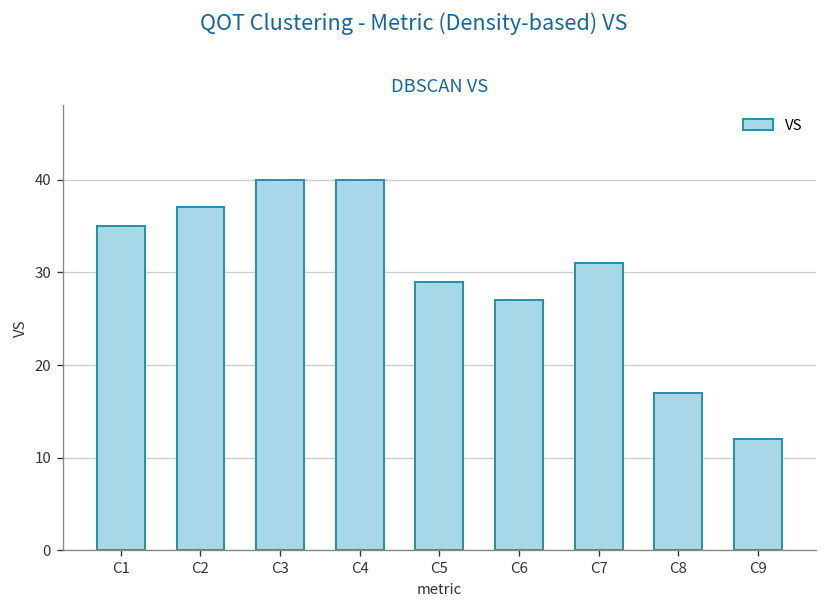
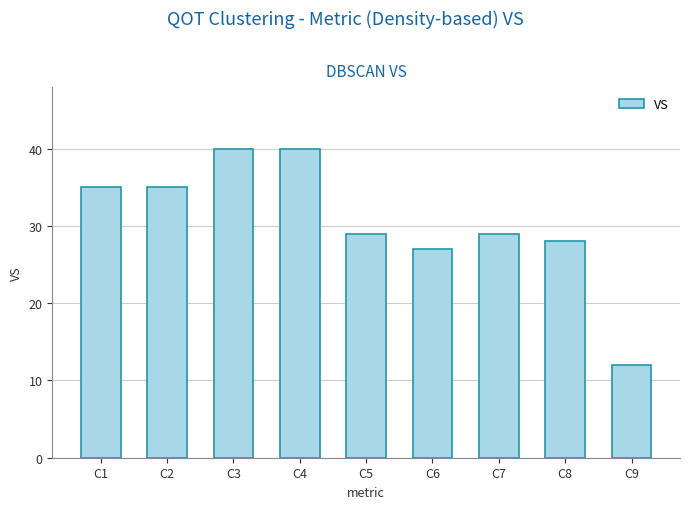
C2: 37 -> 35
C7: 31 -> 29
C8: 17 -> 28
